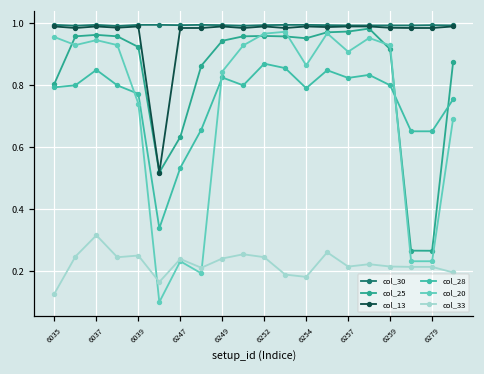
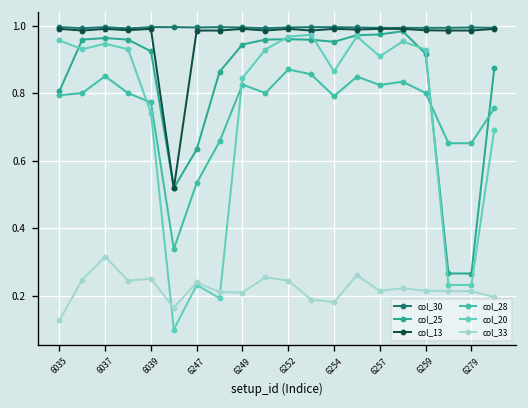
col_33, 6249: 0.24 -> 0.21
